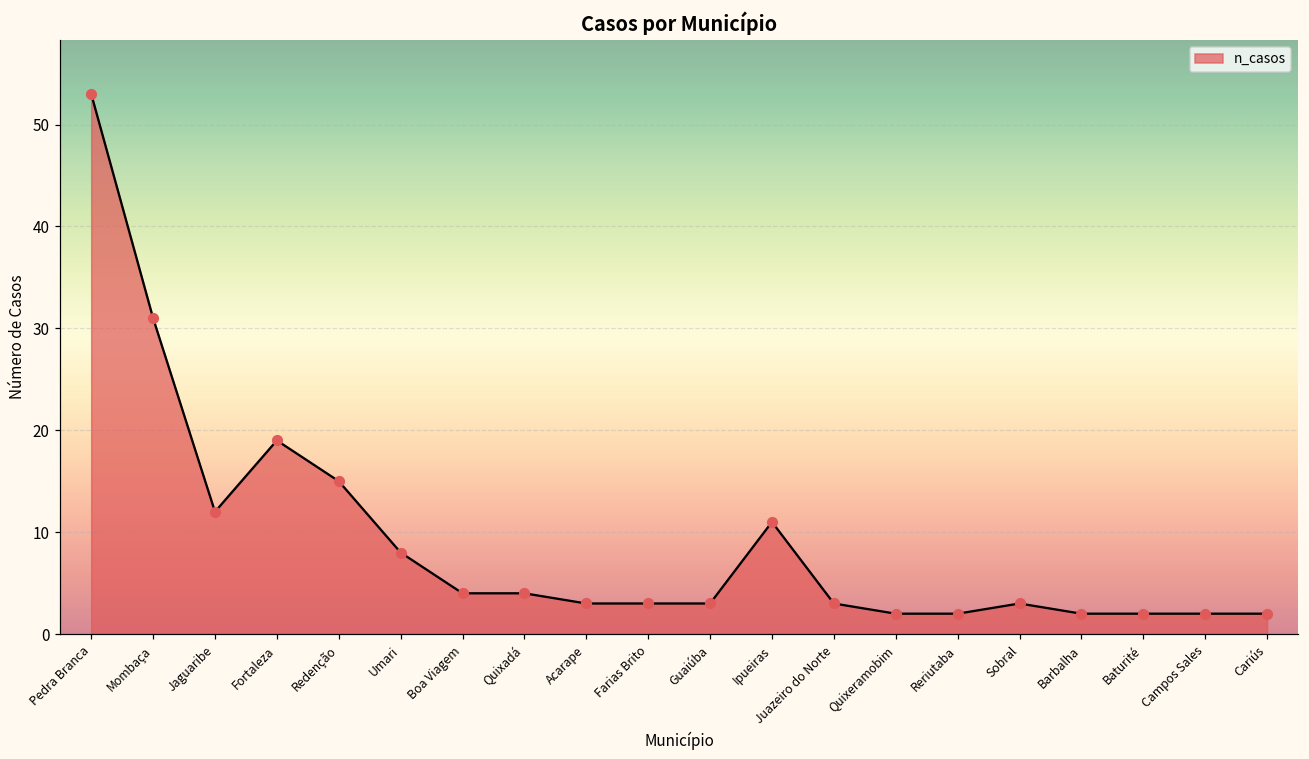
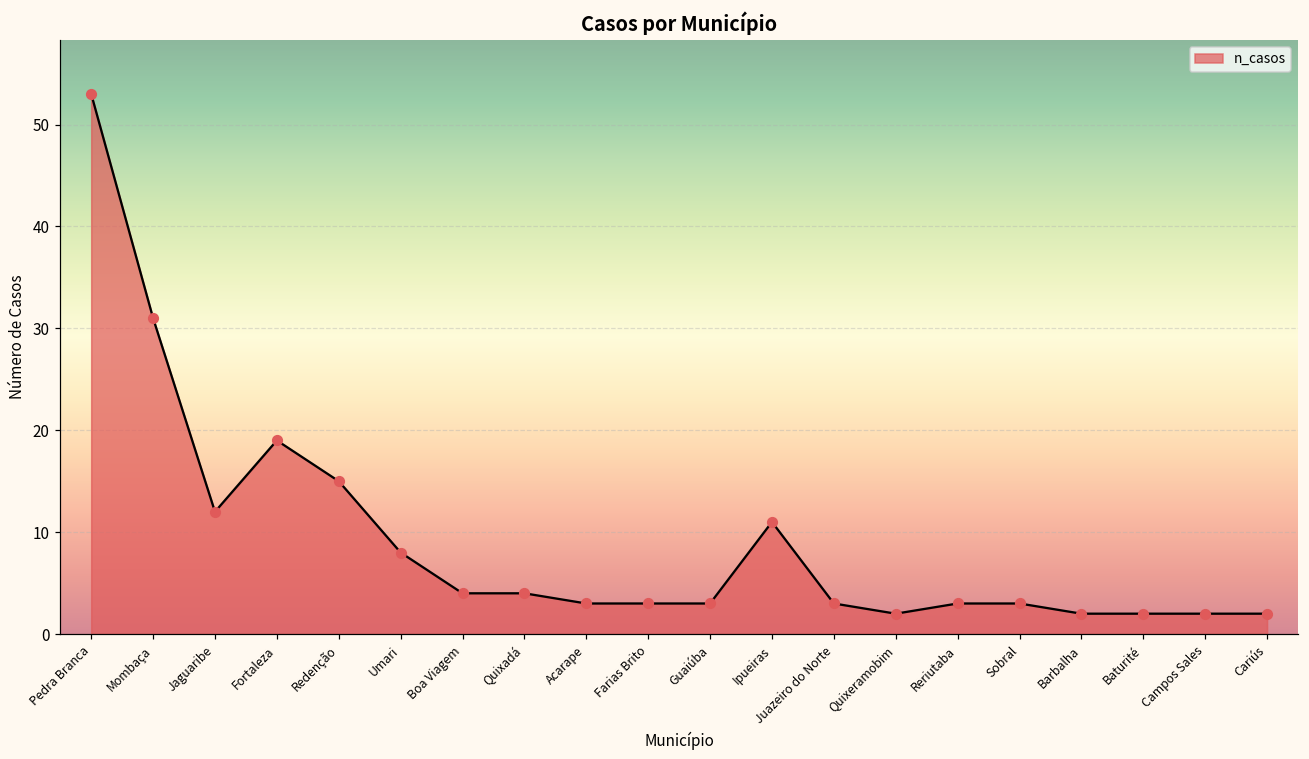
Reriutaba: 2 -> 3
